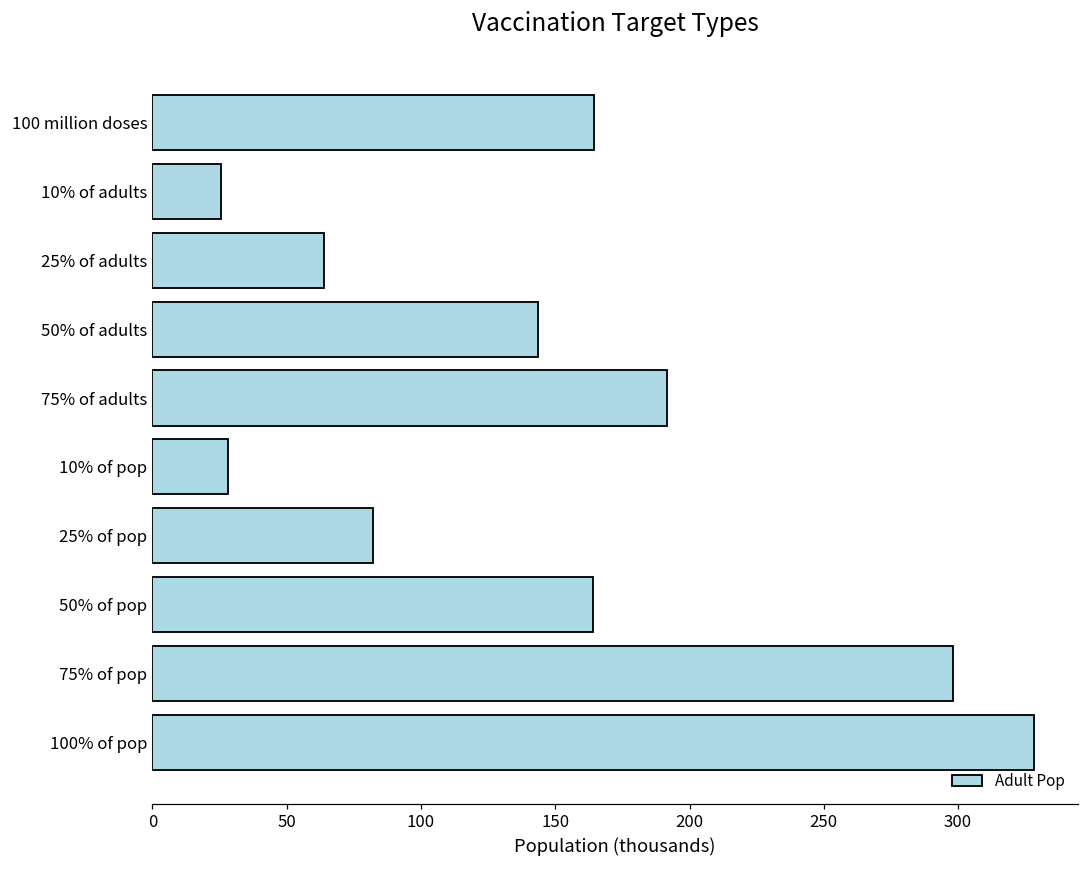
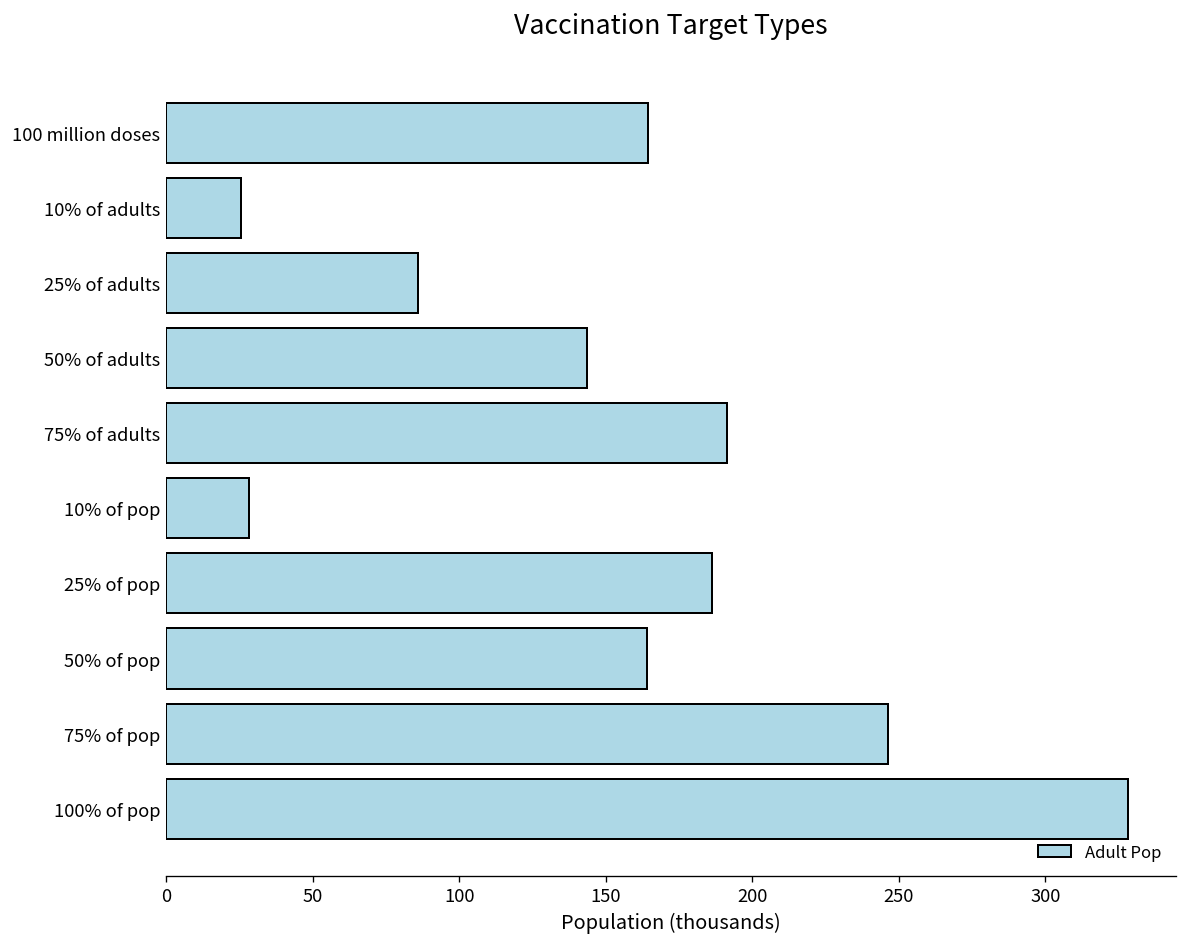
25% of adults: 64 -> 86
25% of pop: 82 -> 186
75% of pop: 298 -> 246
